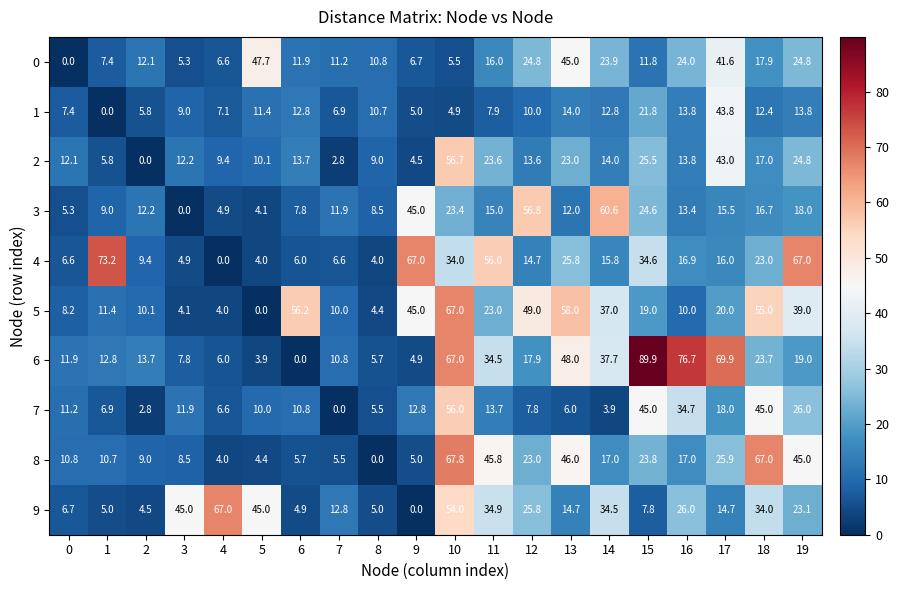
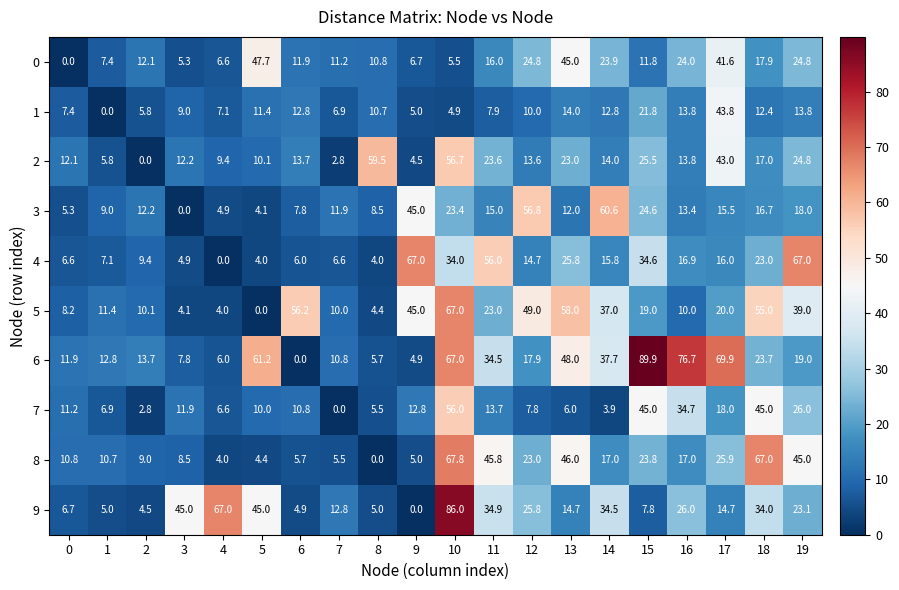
2, 8: 9.0 -> 59.5
4, 1: 73.2 -> 7.1
6, 5: 3.9 -> 61.2
9, 10: 54.0 -> 86.0
